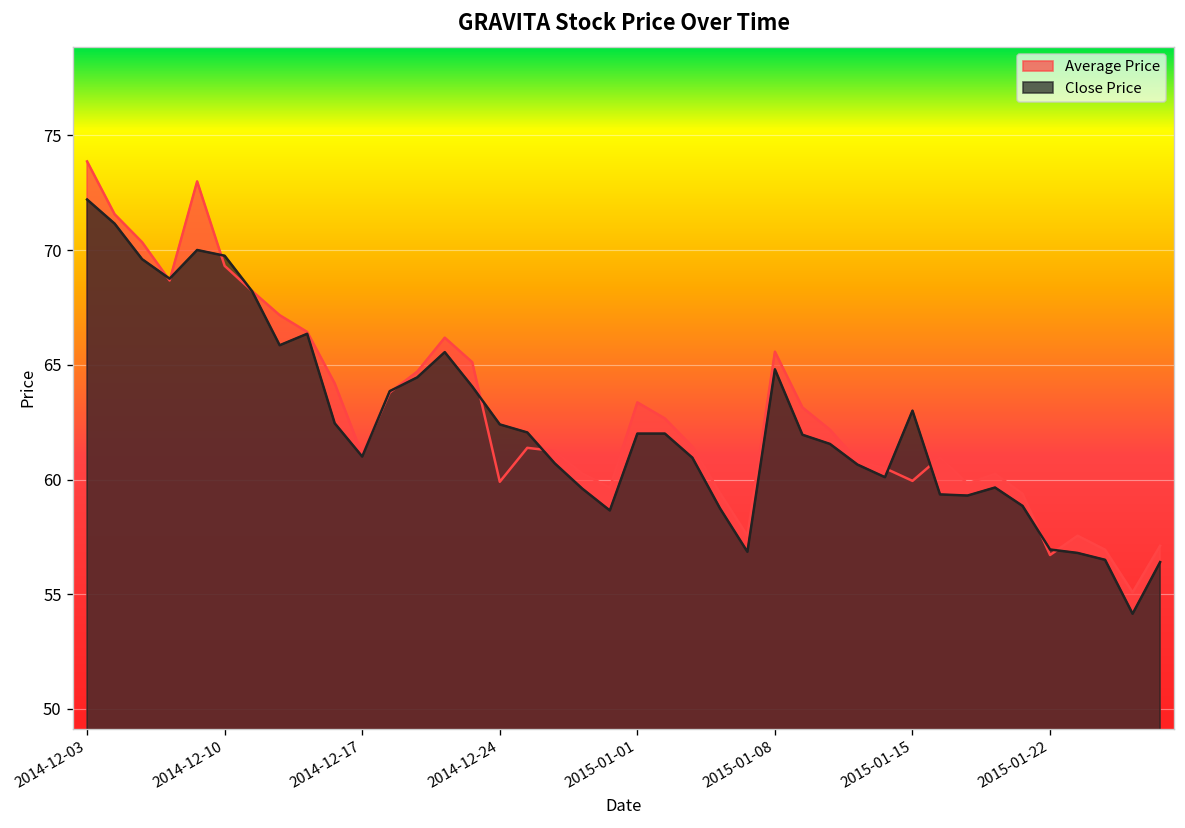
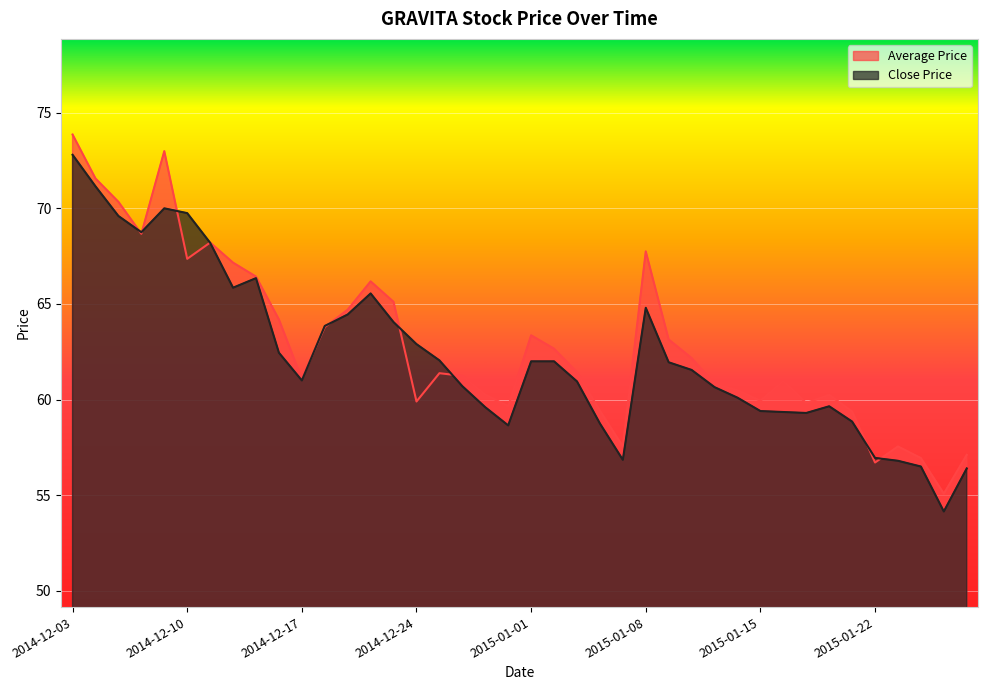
Close Price, 2014-12-03: 72.2 -> 72.8
Average Price, 2014-12-10: 69.3 -> 67.4
Close Price, 2014-12-24: 62.4 -> 62.9
Average Price, 2015-01-08: 65.6 -> 67.8
Close Price, 2015-01-15: 63.0 -> 59.4
